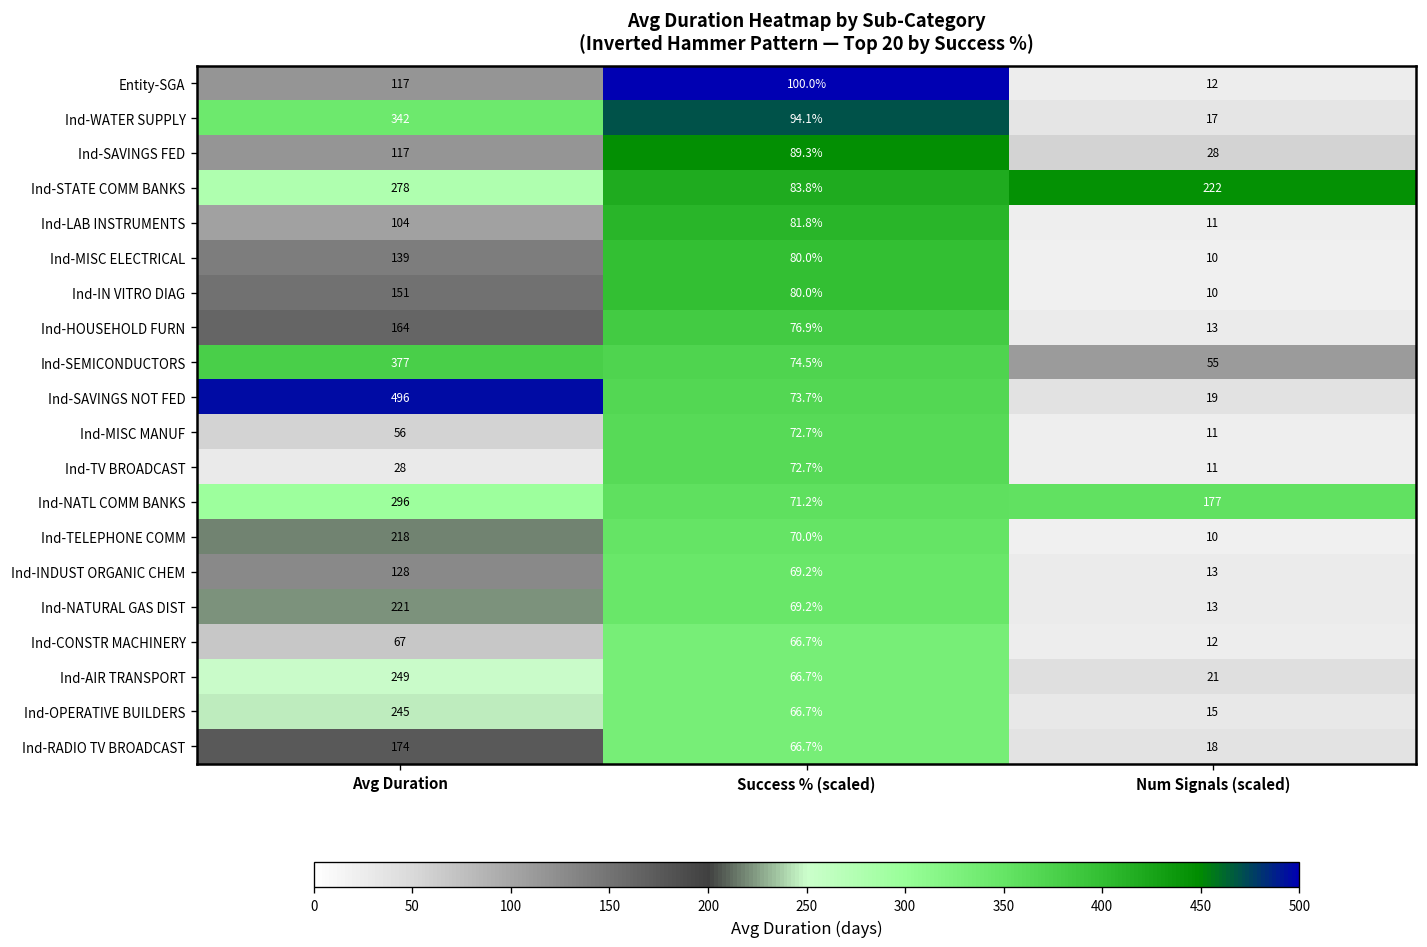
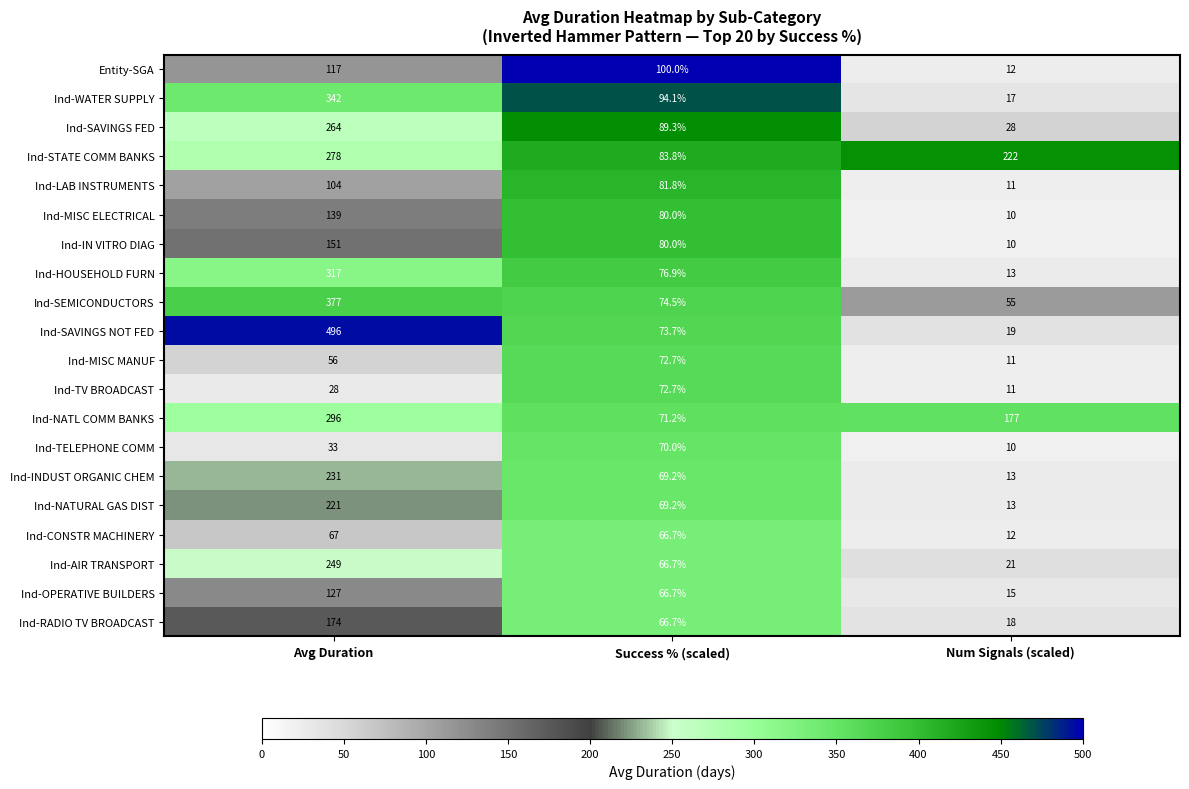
Ind-SAVINGS FED, Avg Duration: 117 -> 264
Ind-HOUSEHOLD FURN, Avg Duration: 164 -> 317
Ind-TELEPHONE COMM, Avg Duration: 218 -> 33
Ind-INDUST ORGANIC CHEM, Avg Duration: 128 -> 231
Ind-OPERATIVE BUILDERS, Avg Duration: 245 -> 127
